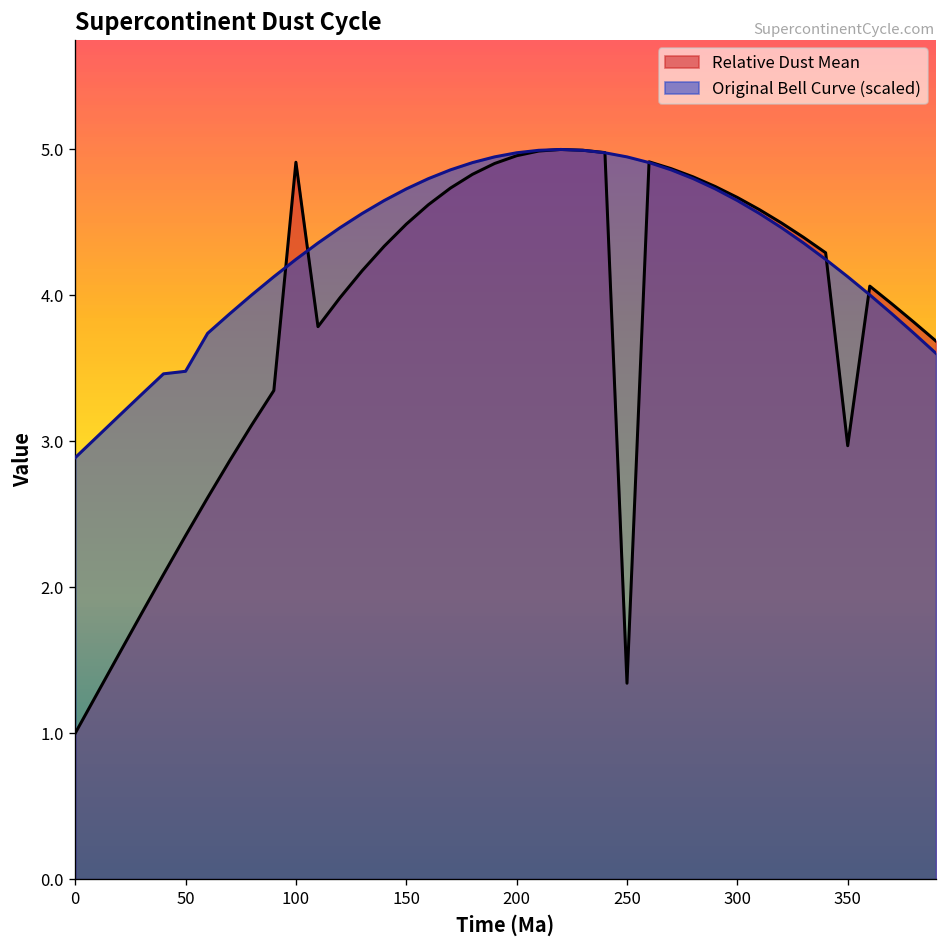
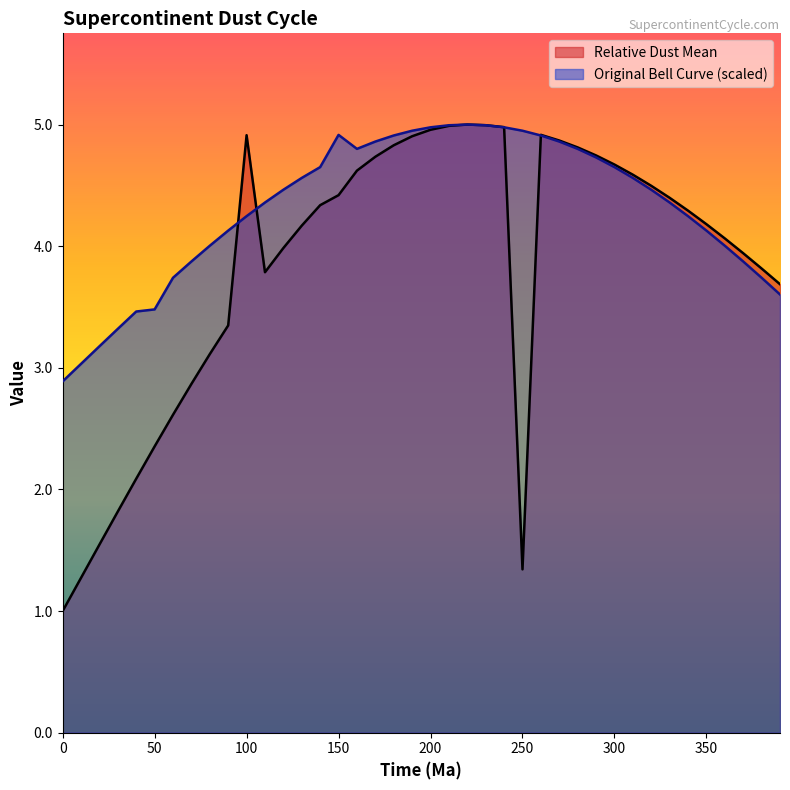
Relative Dust Mean, 150: 4.49 -> 4.42
Original Bell Curve (scaled), 150: 4.73 -> 4.92
Relative Dust Mean, 350: 2.97 -> 4.18
